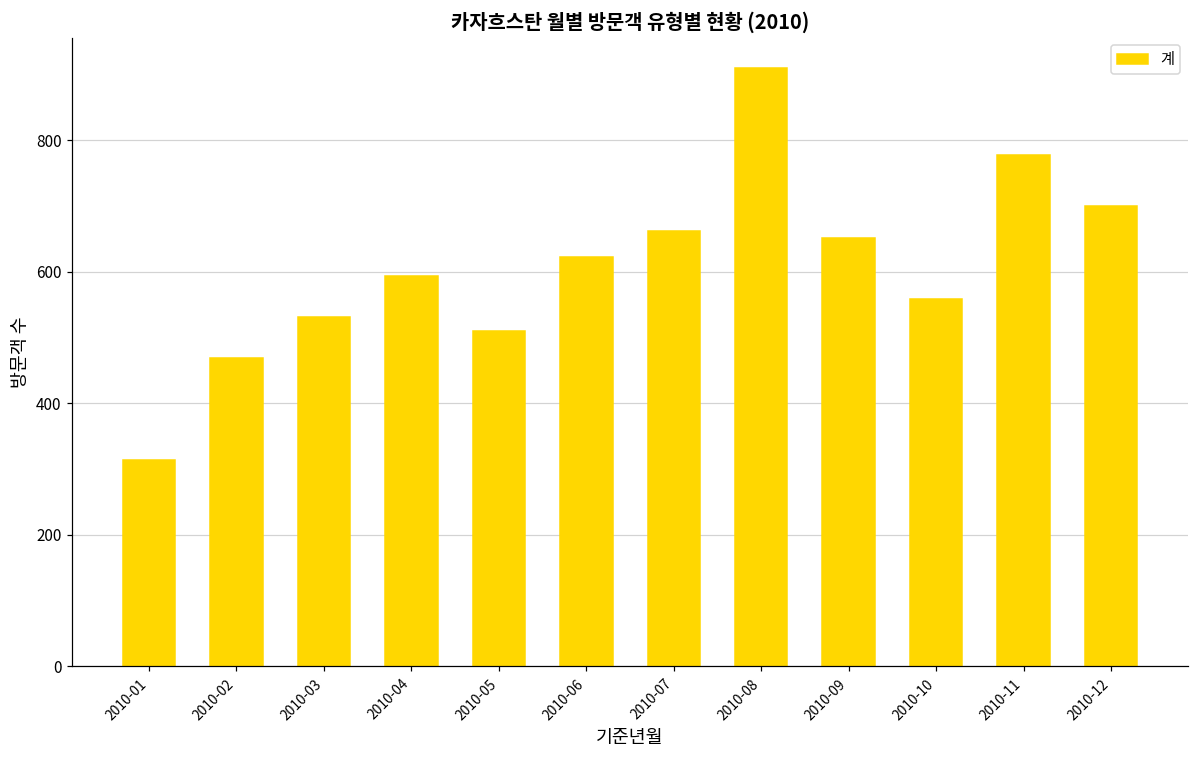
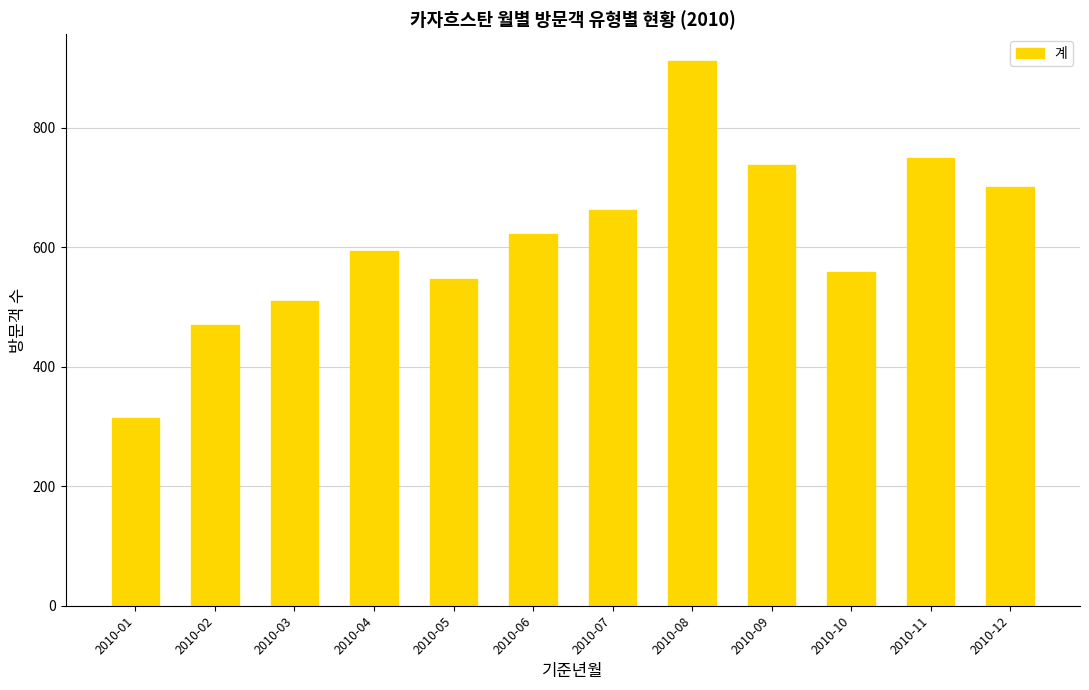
2010-03: 530 -> 510
2010-05: 510 -> 550
2010-09: 650 -> 740
2010-11: 780 -> 750
